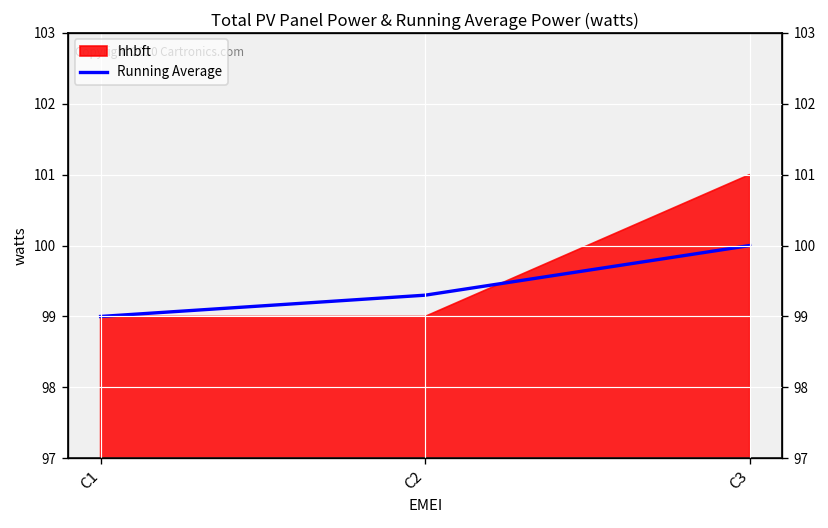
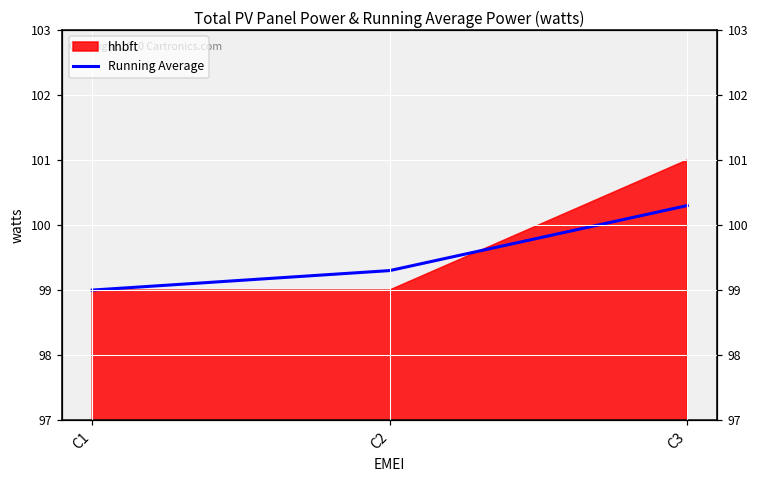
Running Average, C3: 100.0 -> 100.3
